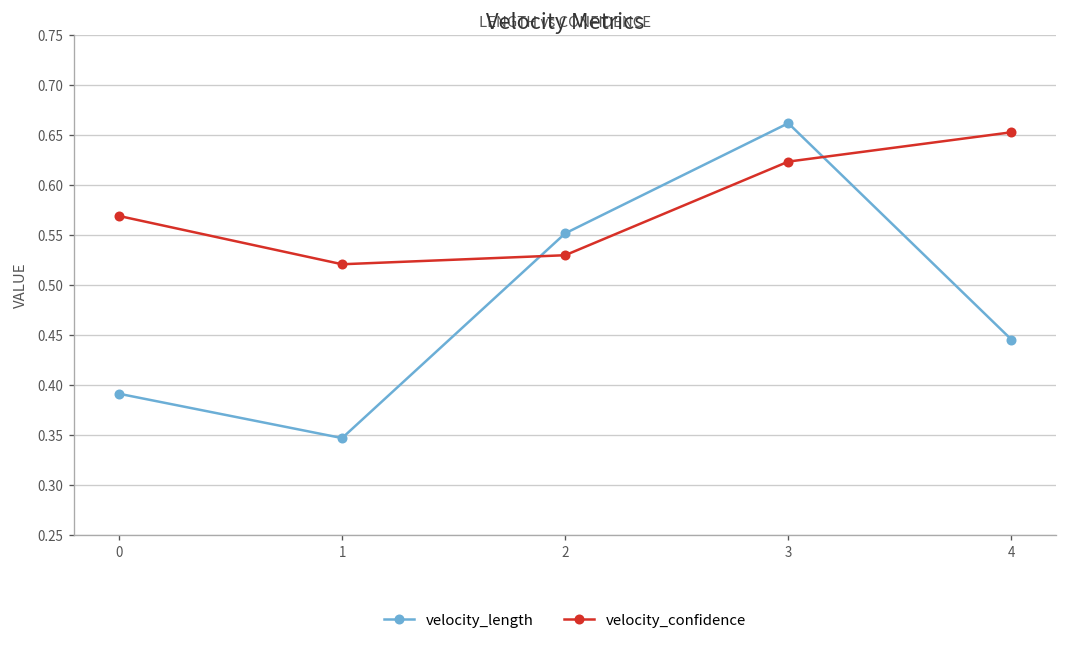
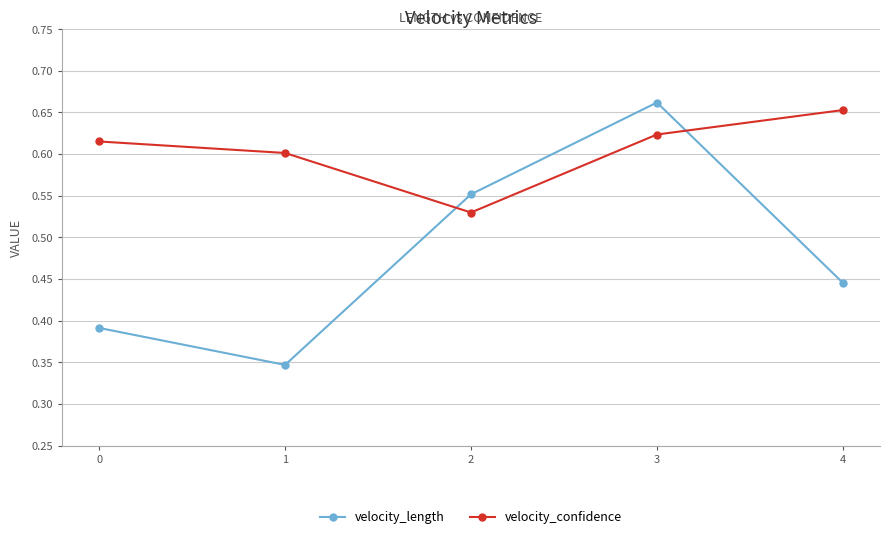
velocity_confidence, 0: 0.57 -> 0.62
velocity_confidence, 1: 0.52 -> 0.60
